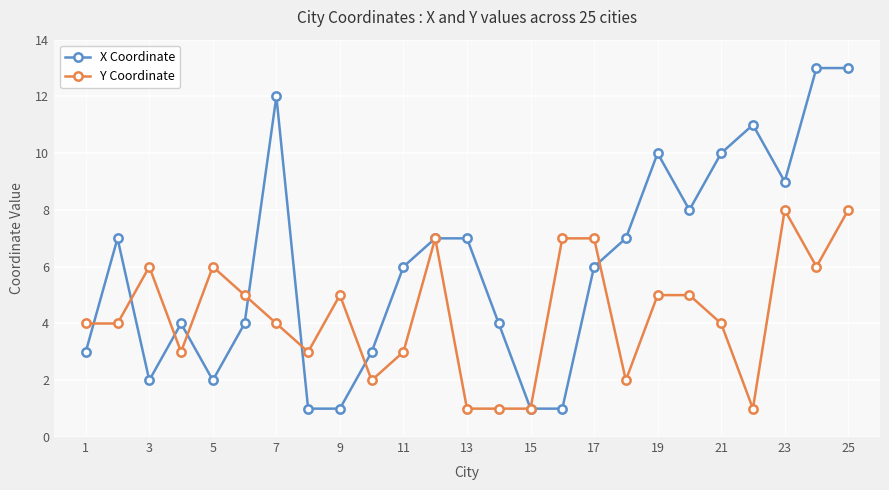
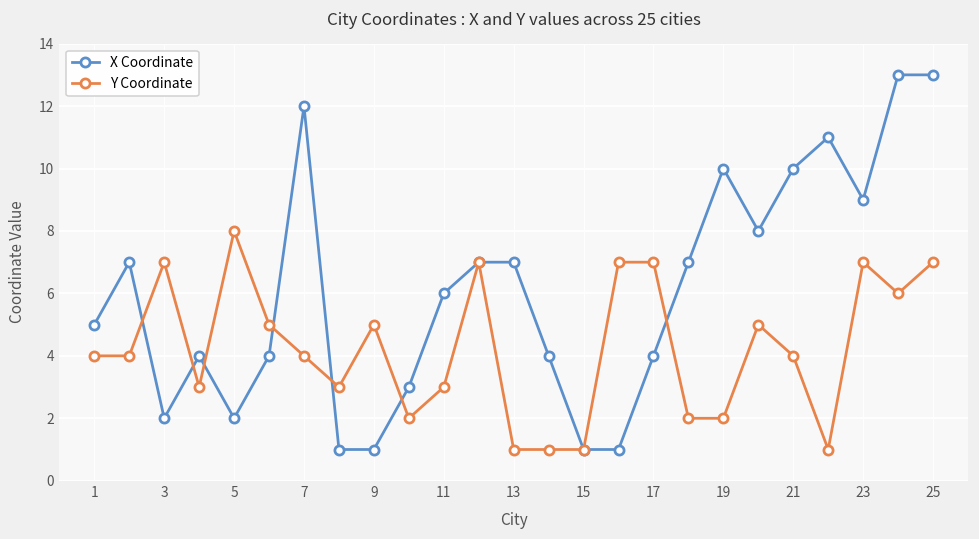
X Coordinate, 1: 3 -> 5
Y Coordinate, 3: 6 -> 7
Y Coordinate, 5: 6 -> 8
X Coordinate, 17: 6 -> 4
Y Coordinate, 19: 5 -> 2
Y Coordinate, 23: 8 -> 7
Y Coordinate, 25: 8 -> 7
